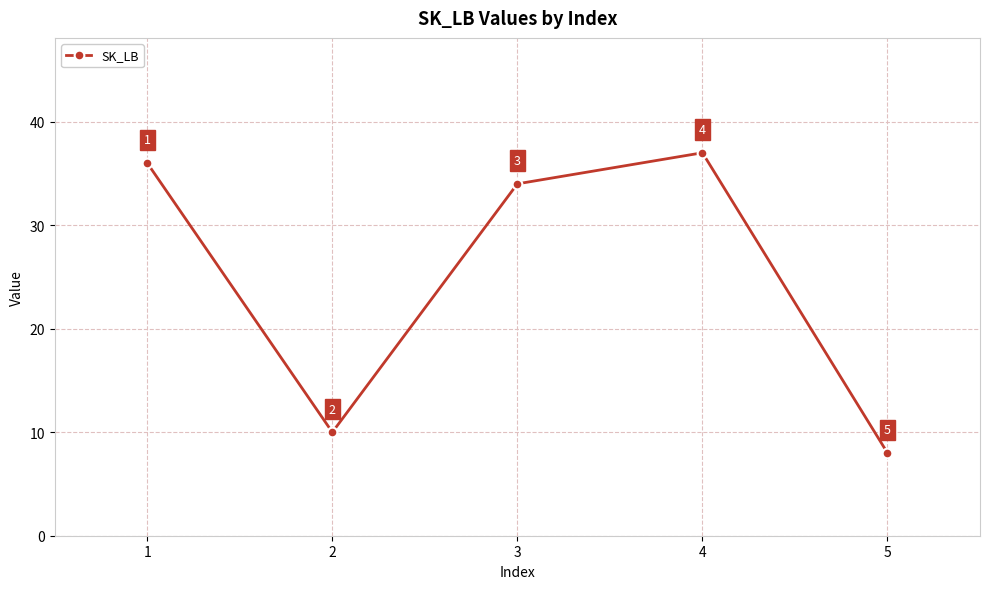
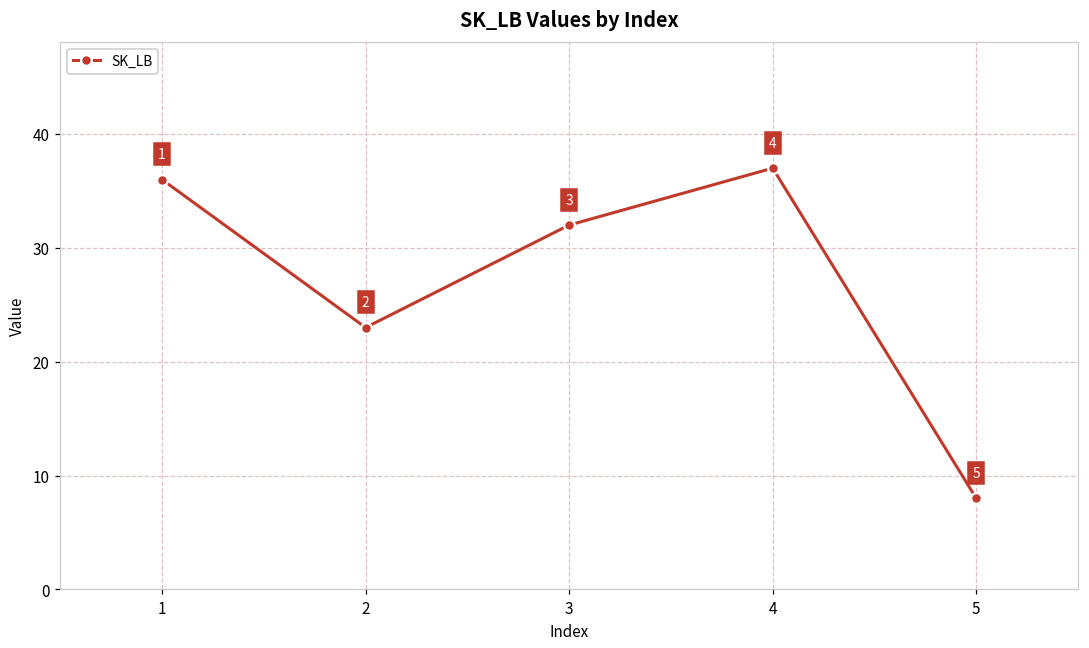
2: 10 -> 23
3: 34 -> 32
